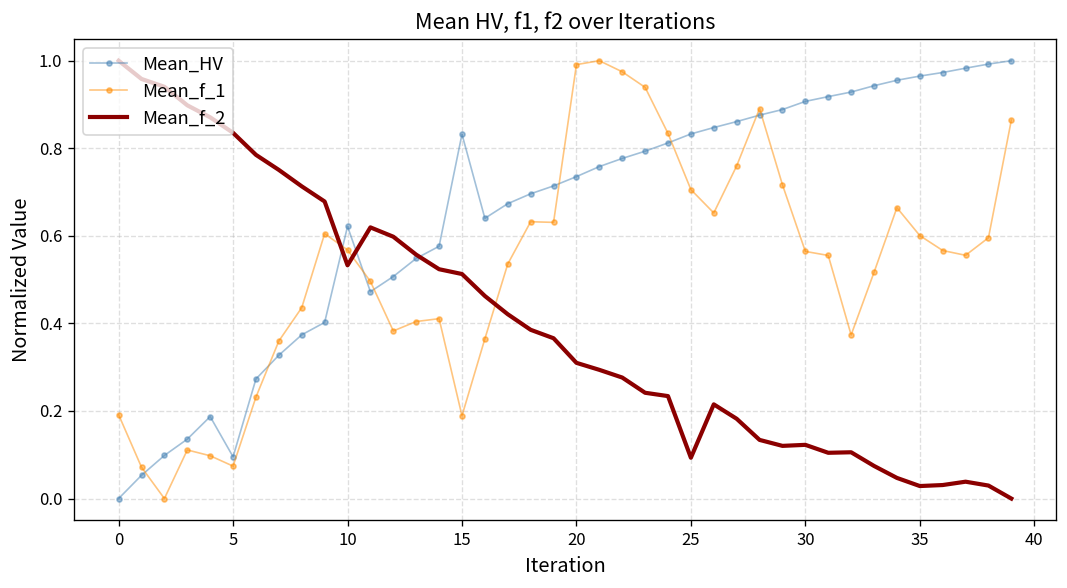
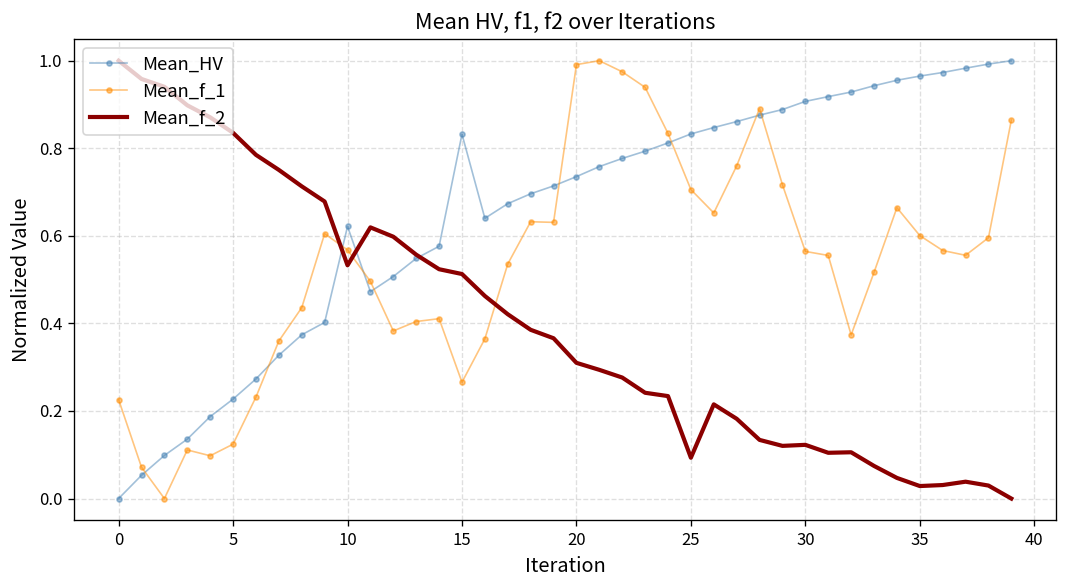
Mean_f_1, 0: 0.19 -> 0.23
Mean_HV, 5: 0.10 -> 0.23
Mean_f_1, 5: 0.07 -> 0.12
Mean_f_1, 15: 0.19 -> 0.27
